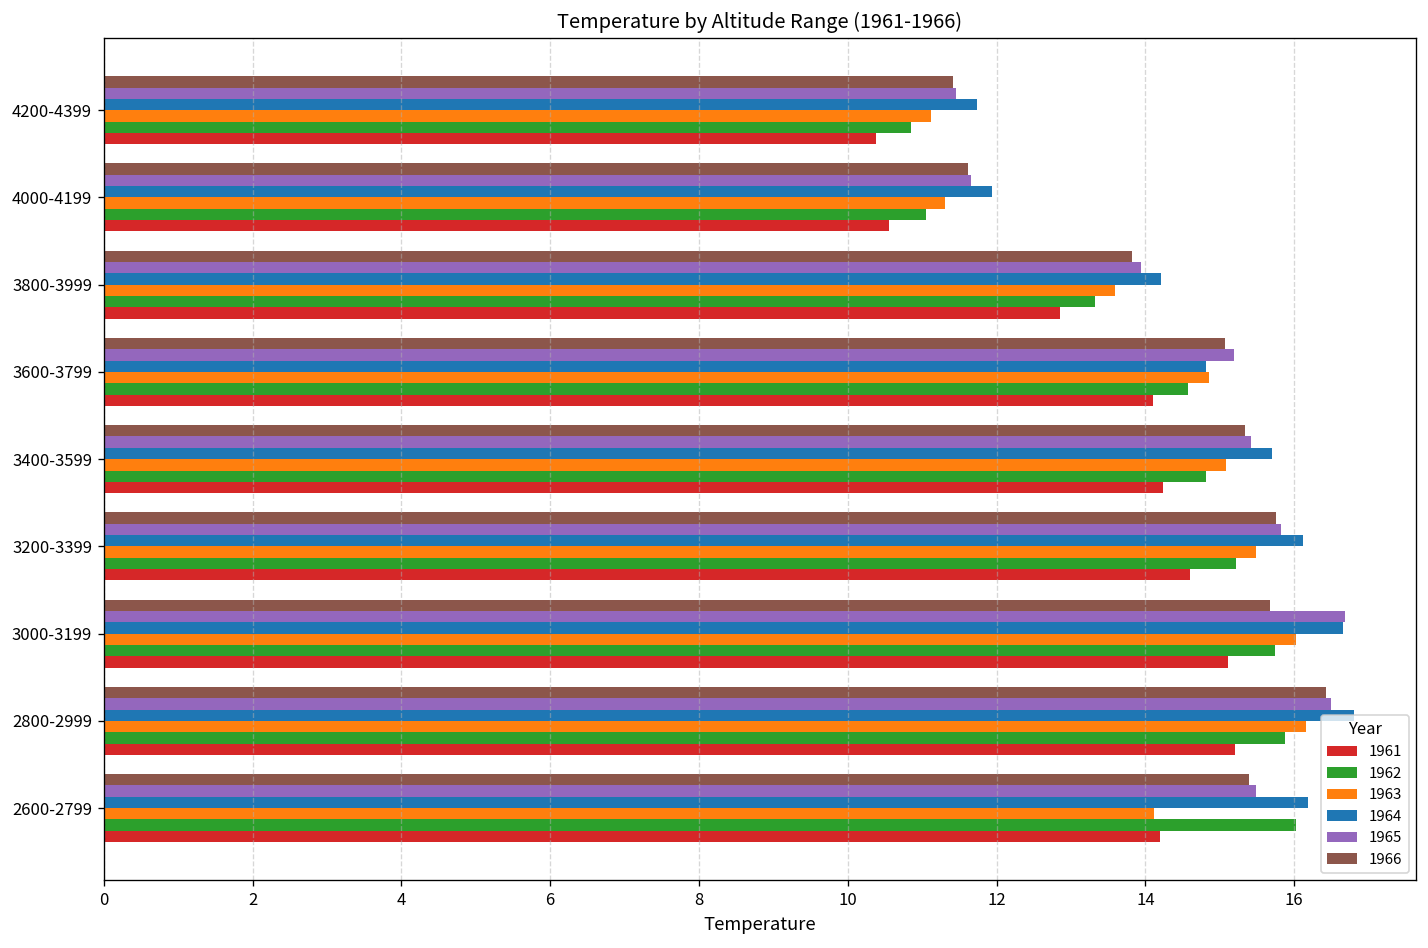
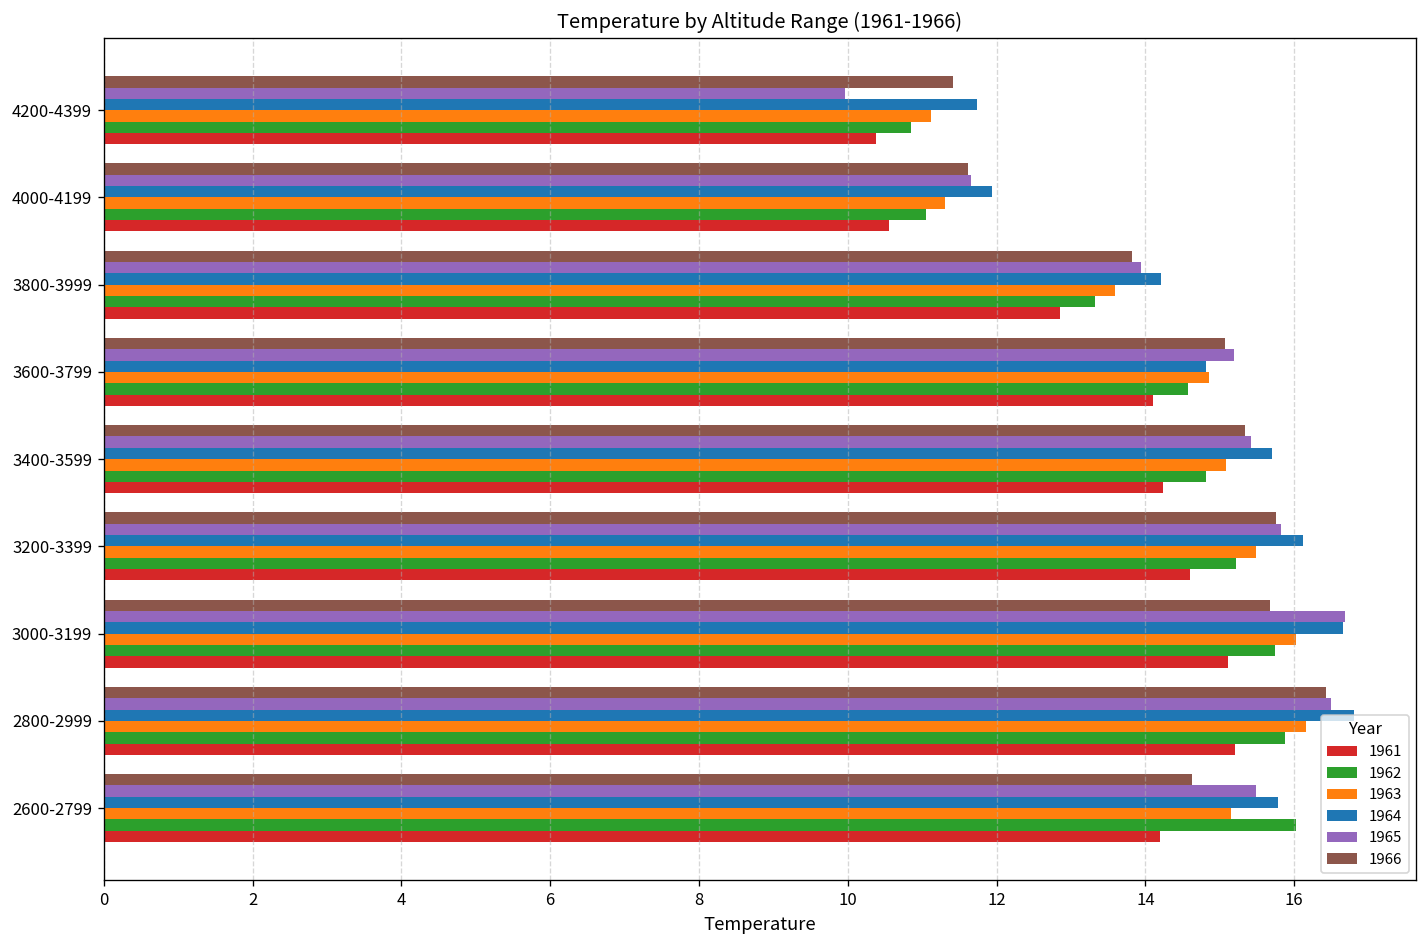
1965, 4200-4399: 11.5 -> 10.0
1966, 2600-2799: 15.4 -> 14.6
1964, 2600-2799: 16.2 -> 15.8
1963, 2600-2799: 14.1 -> 15.1
